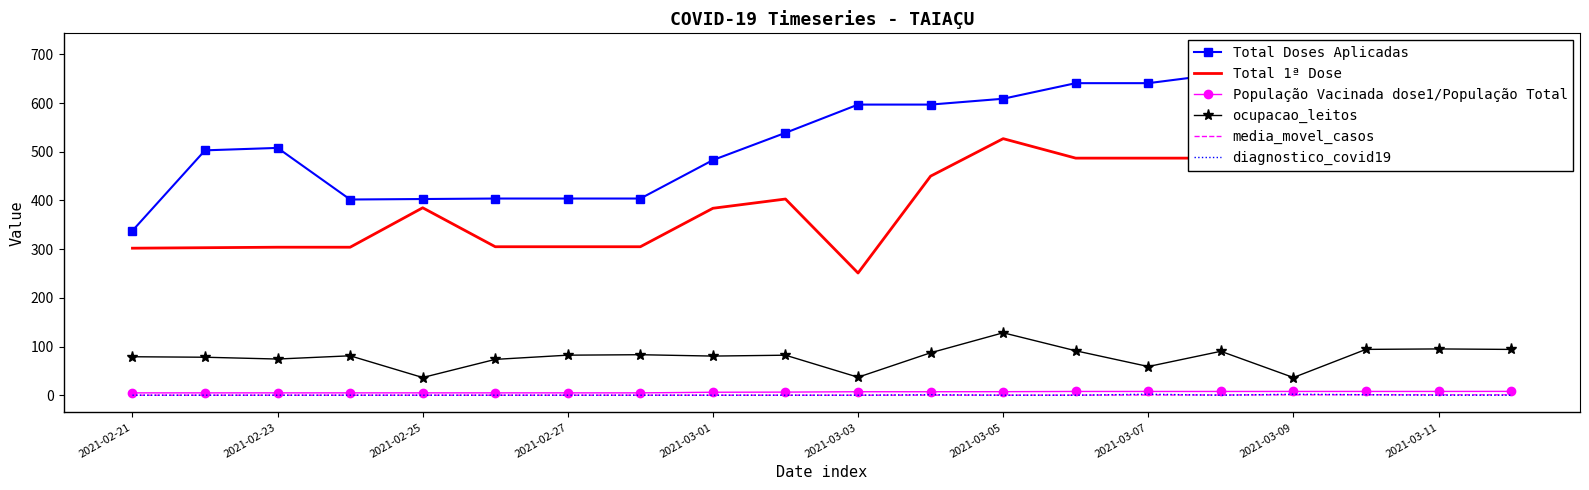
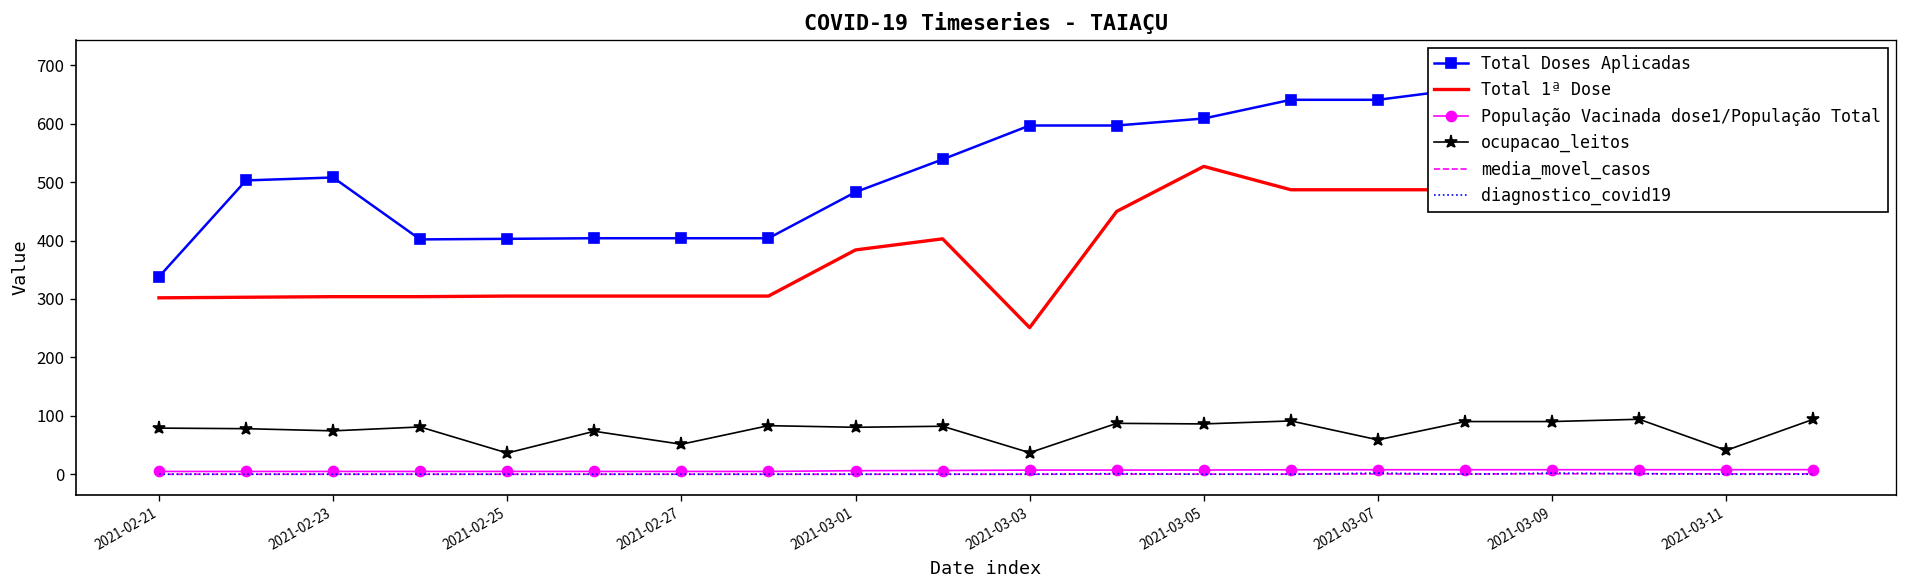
Total 1ª Dose, 2021-02-25: 390 -> 310
ocupacao_leitos, 2021-02-27: 80 -> 50
ocupacao_leitos, 2021-03-05: 130 -> 90
ocupacao_leitos, 2021-03-09: 40 -> 90
ocupacao_leitos, 2021-03-11: 100 -> 40
